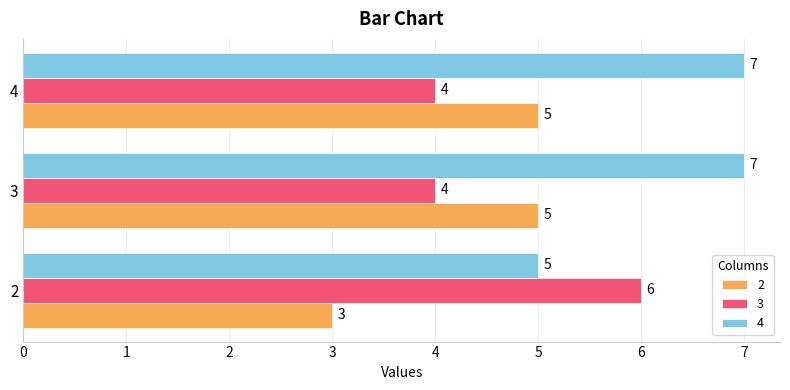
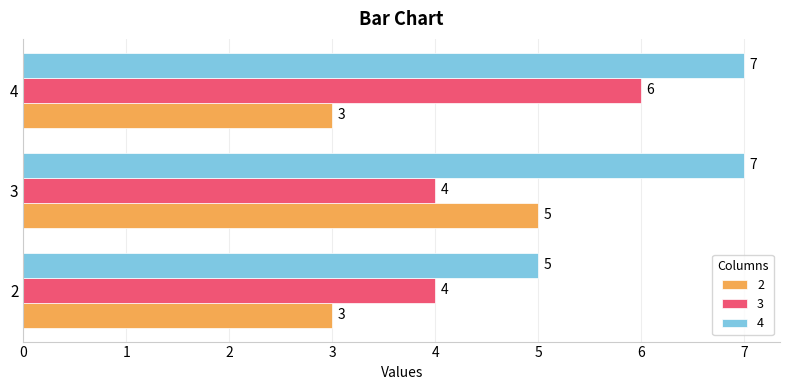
3, 4: 4 -> 6
2, 4: 5 -> 3
3, 2: 6 -> 4
